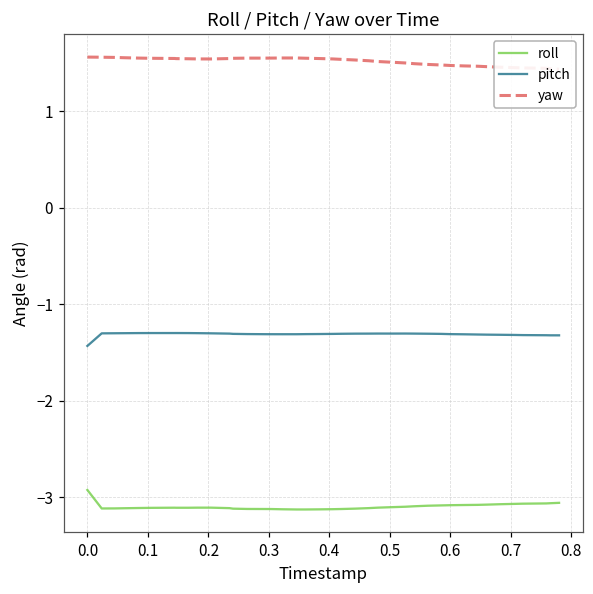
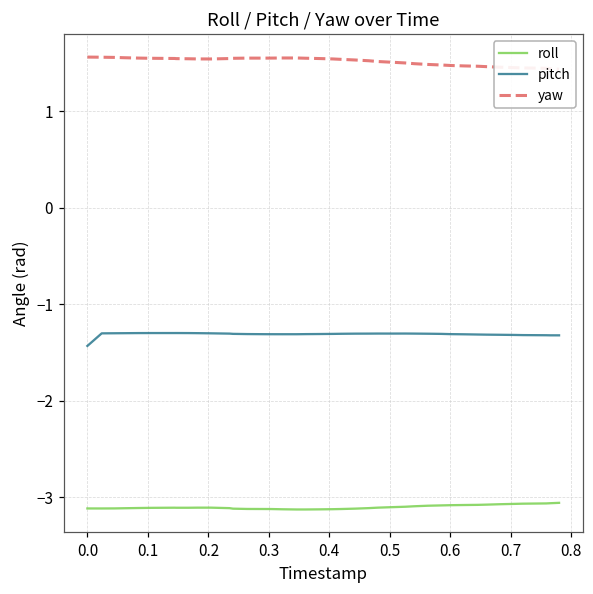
roll, 0.0: -2.9 -> -3.1
